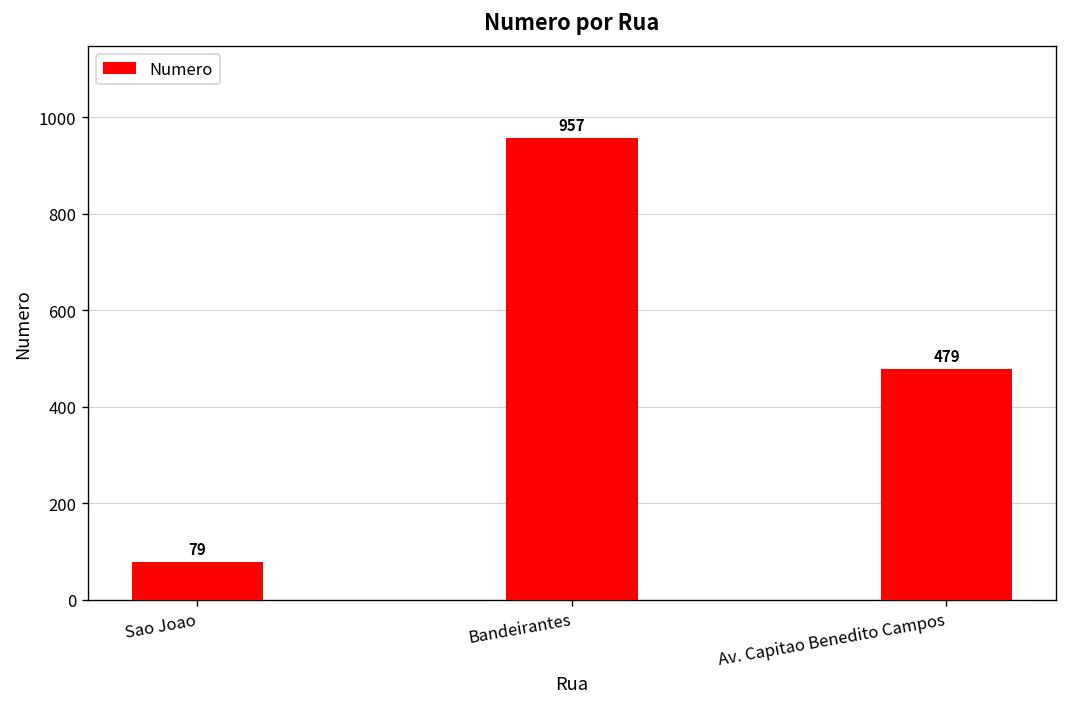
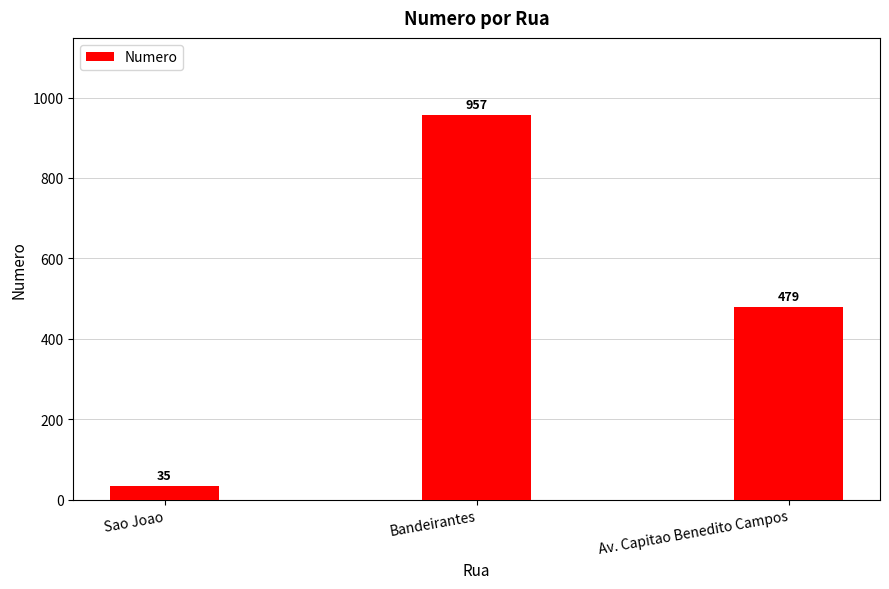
Sao Joao: 79 -> 35
